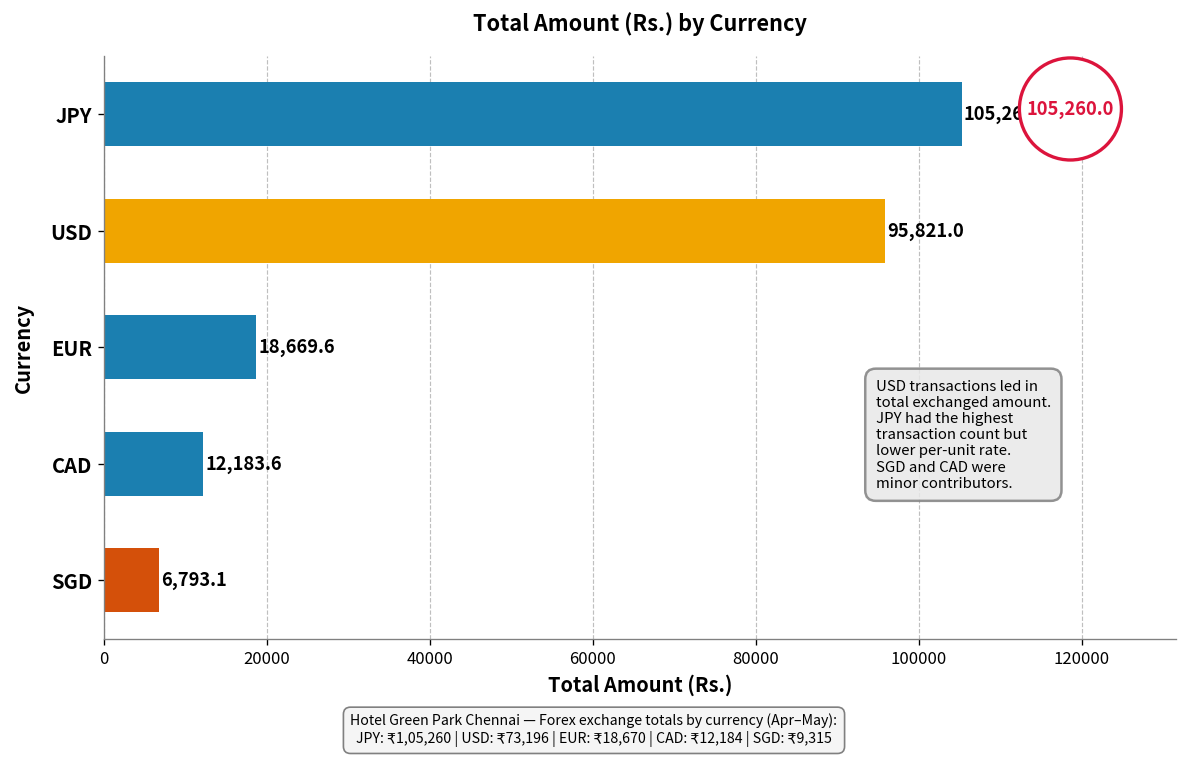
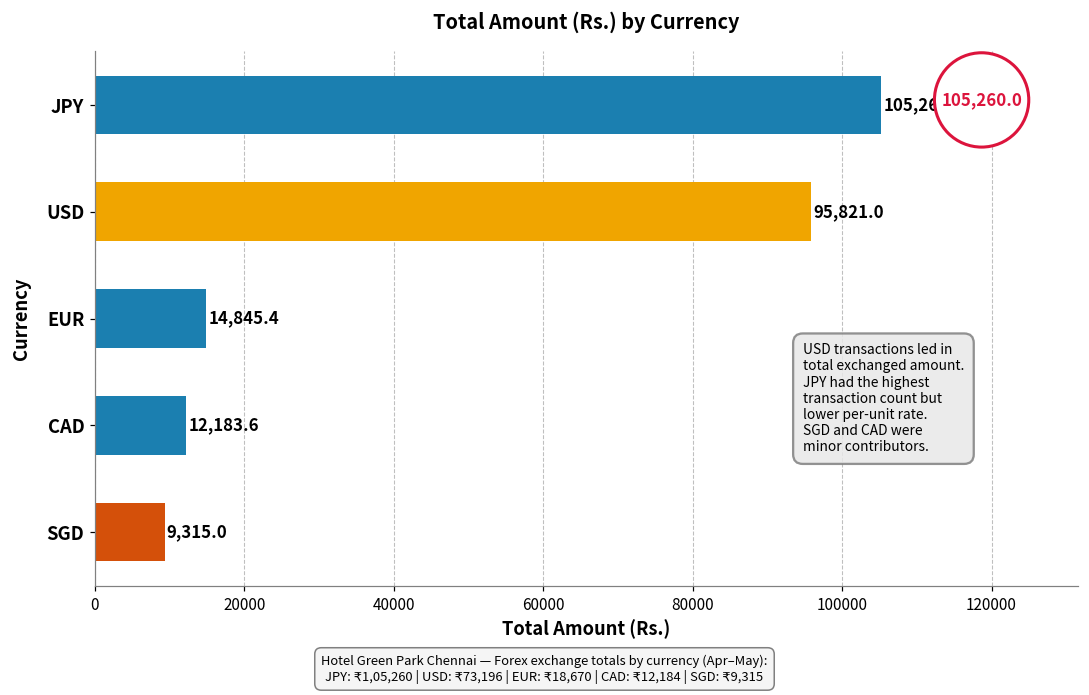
EUR: 18,669.6 -> 14,845.4
SGD: 6,793.1 -> 9,315.0
